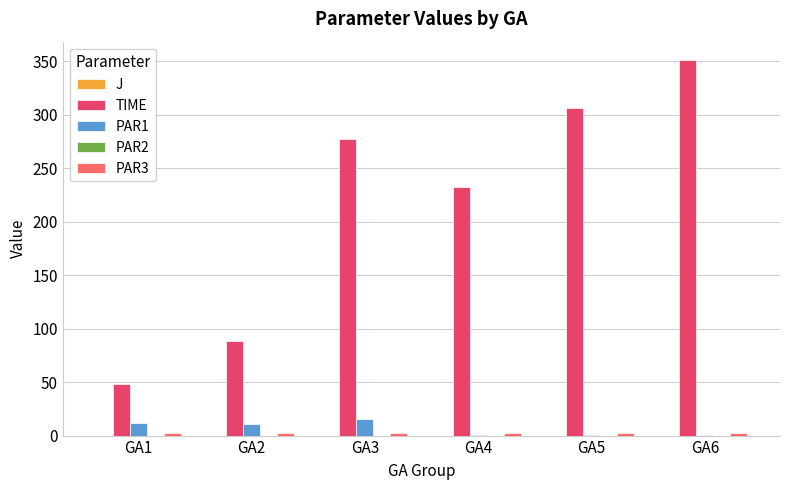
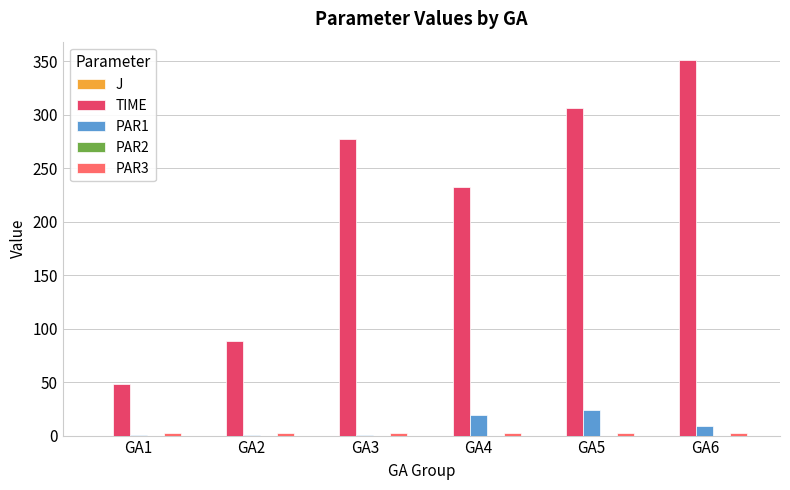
PAR1, GA1: 11 -> 1
PAR1, GA2: 11 -> 1
PAR1, GA3: 15 -> 1
PAR1, GA4: 1 -> 20
PAR1, GA5: 1 -> 24
PAR1, GA6: 1 -> 9
